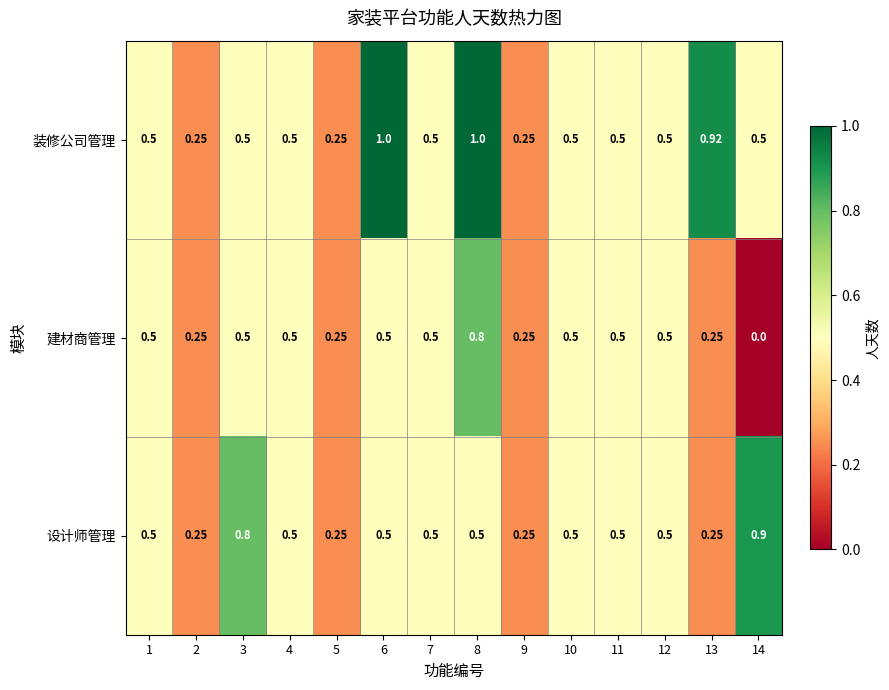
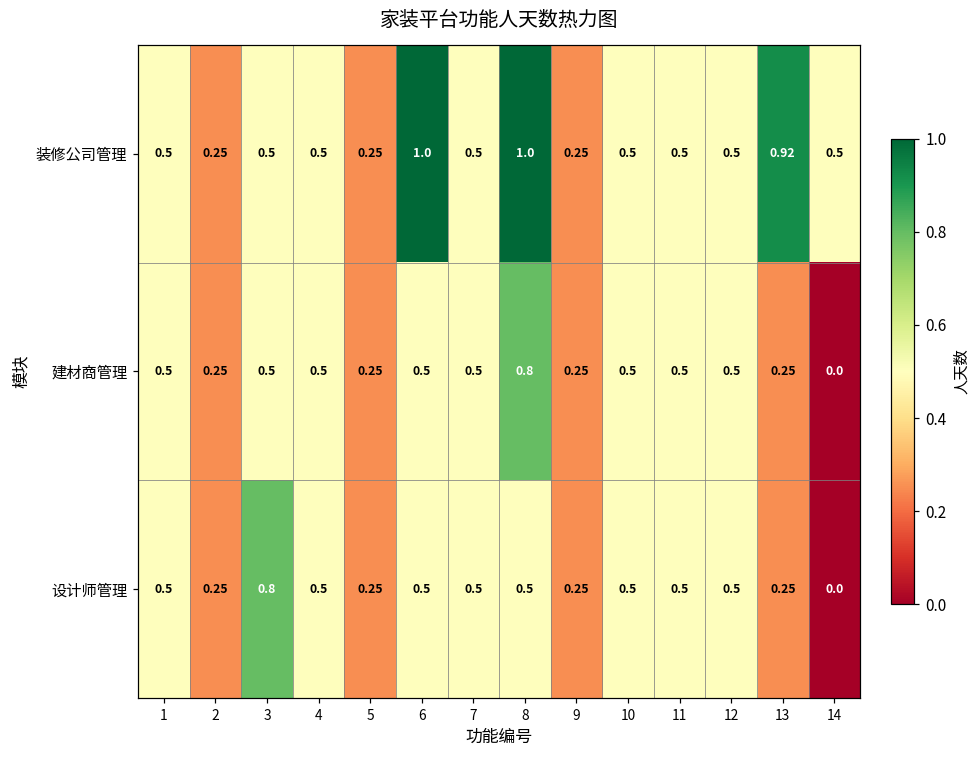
设计师管理, 14: 0.9 -> 0.0
